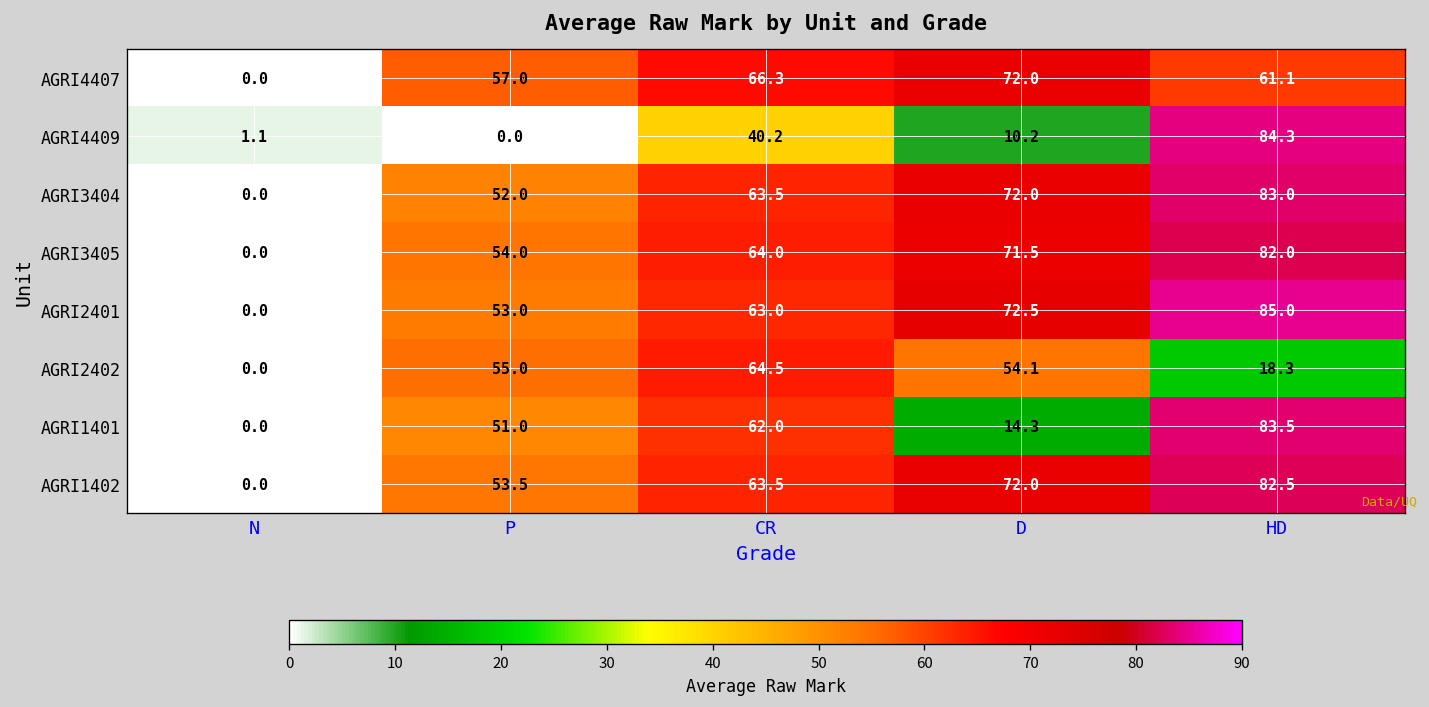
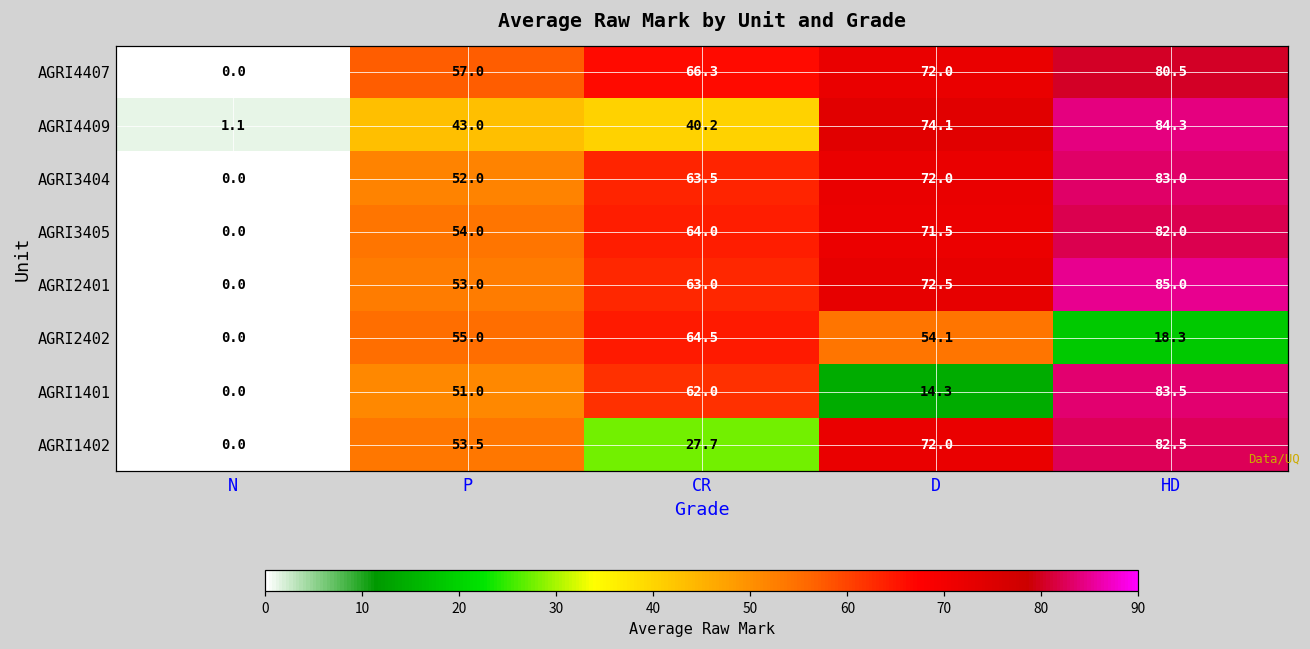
AGRI4407, HD: 61.1 -> 80.5
AGRI4409, P: 0.0 -> 43.0
AGRI4409, D: 10.2 -> 74.1
AGRI1402, CR: 63.5 -> 27.7
